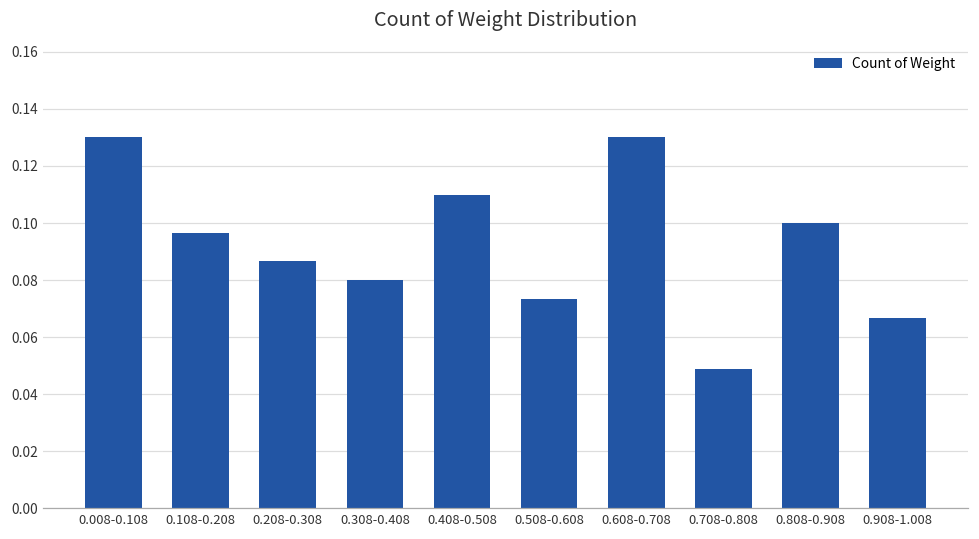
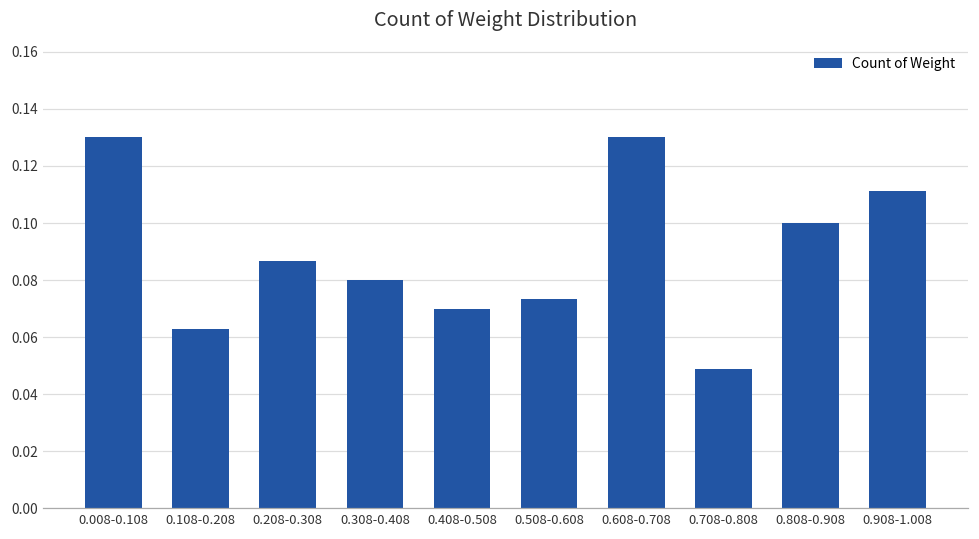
0.108-0.208: 0.097 -> 0.063
0.408-0.508: 0.11 -> 0.07
0.908-1.008: 0.067 -> 0.111
